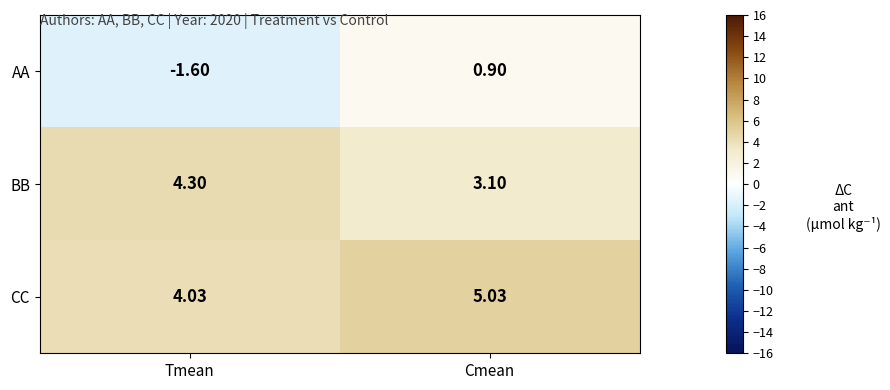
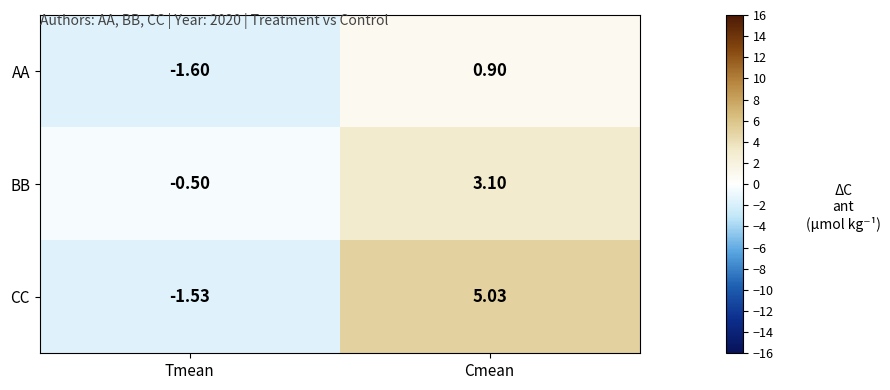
BB, Tmean: 4.30 -> -0.50
CC, Tmean: 4.03 -> -1.53
